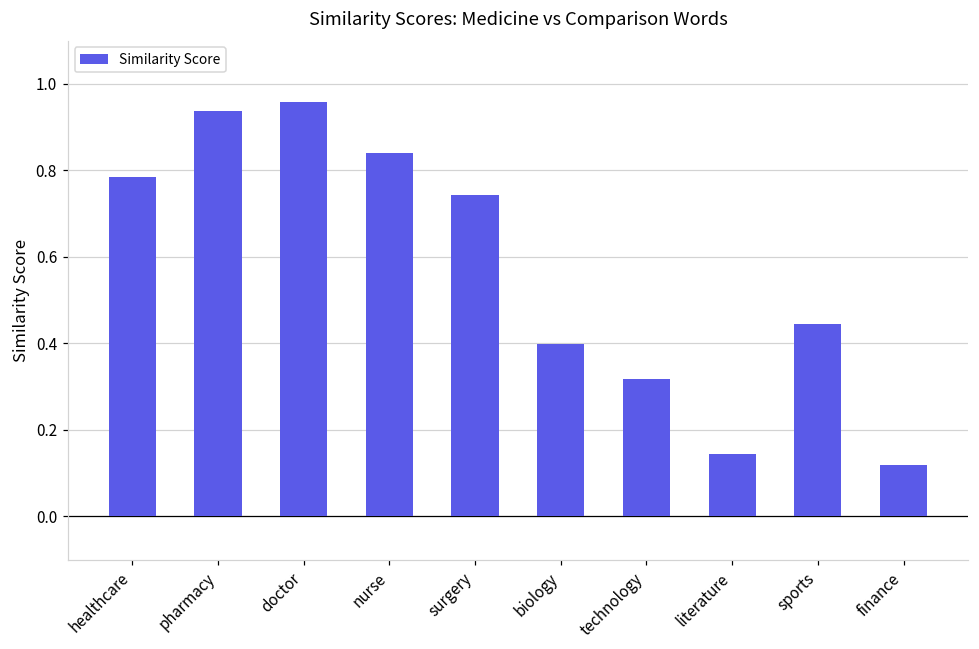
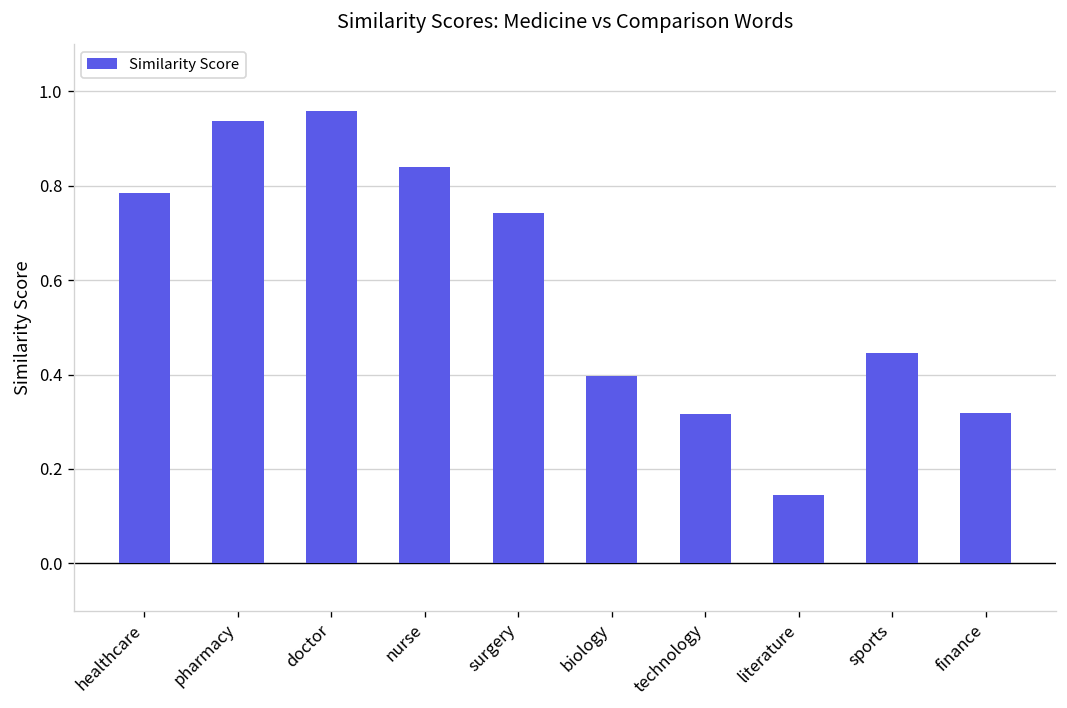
finance: 0.12 -> 0.32
